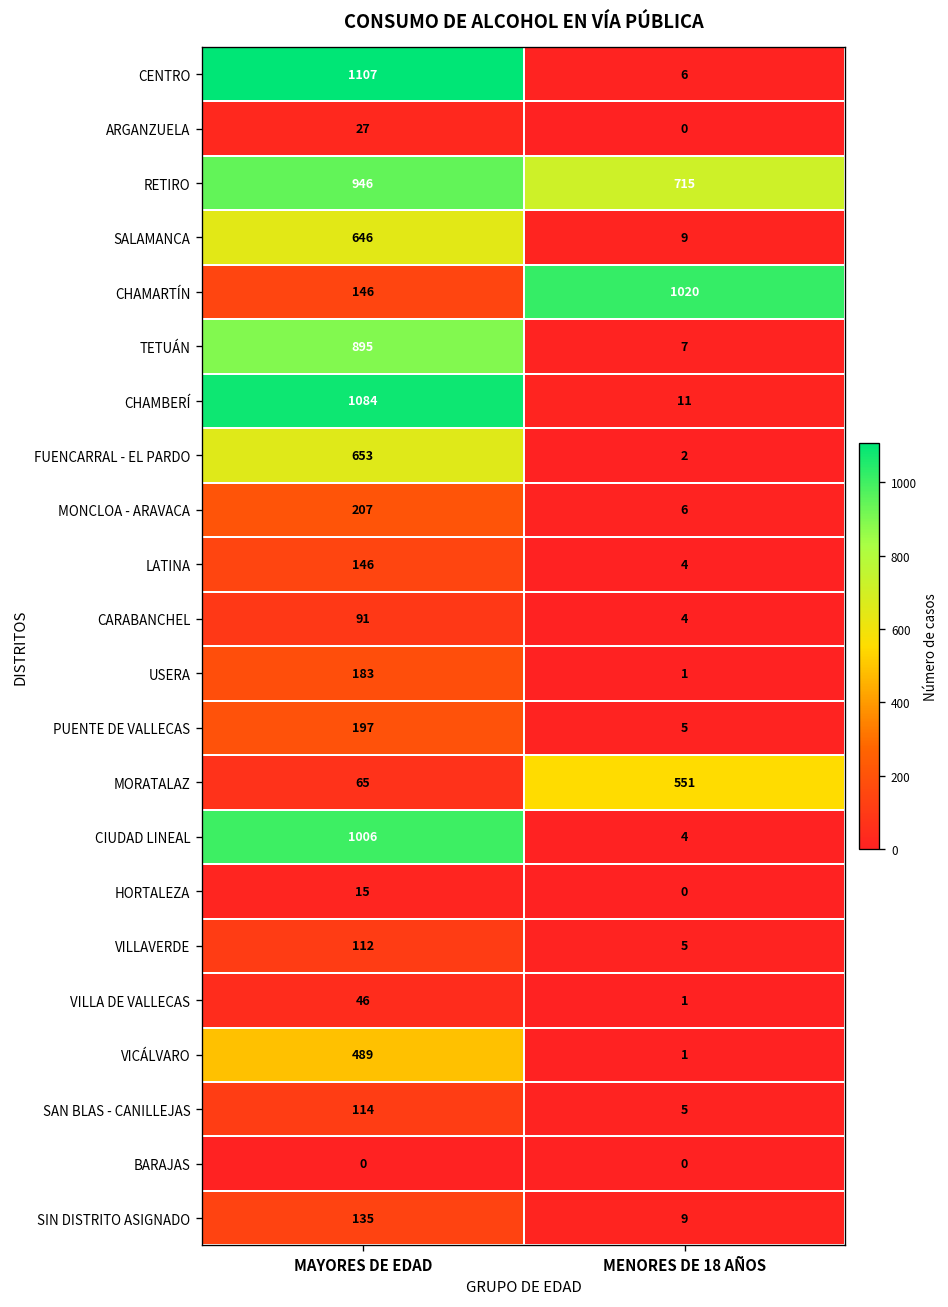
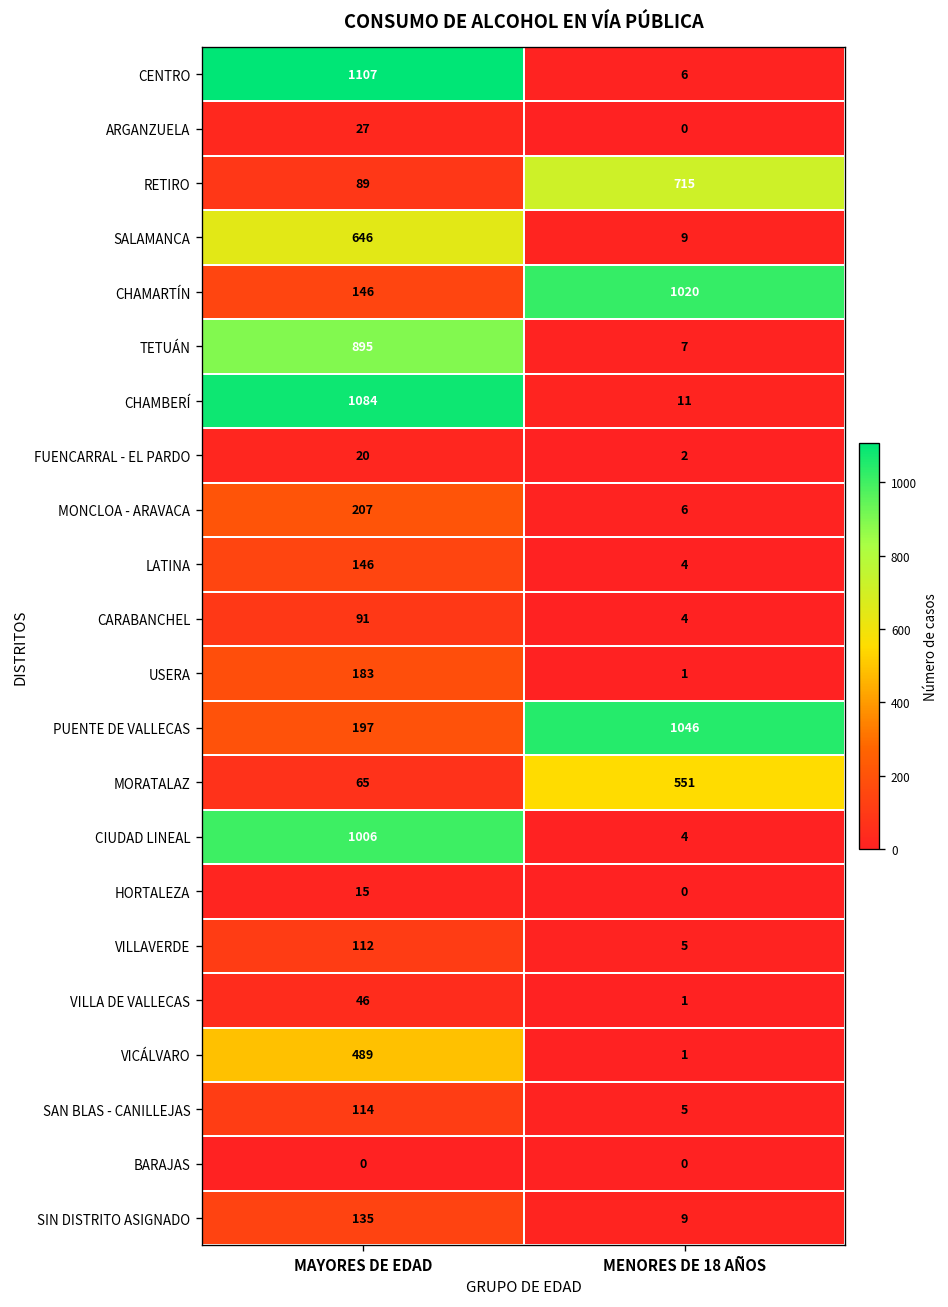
RETIRO, MAYORES DE EDAD: 946 -> 89
FUENCARRAL - EL PARDO, MAYORES DE EDAD: 653 -> 20
PUENTE DE VALLECAS, MENORES DE 18 AÑOS: 5 -> 1046
